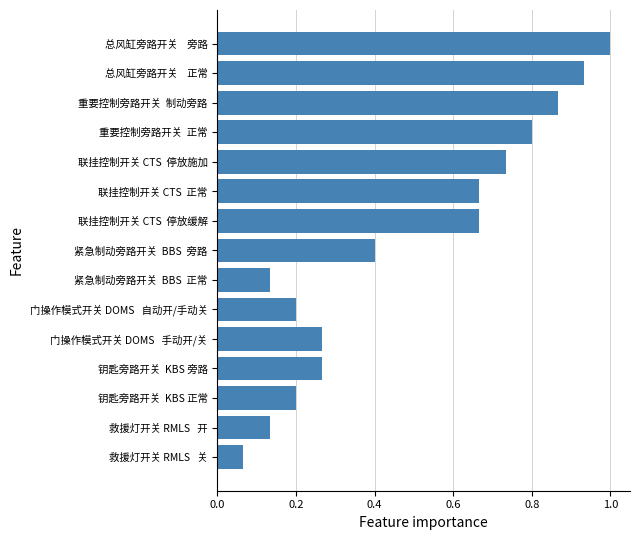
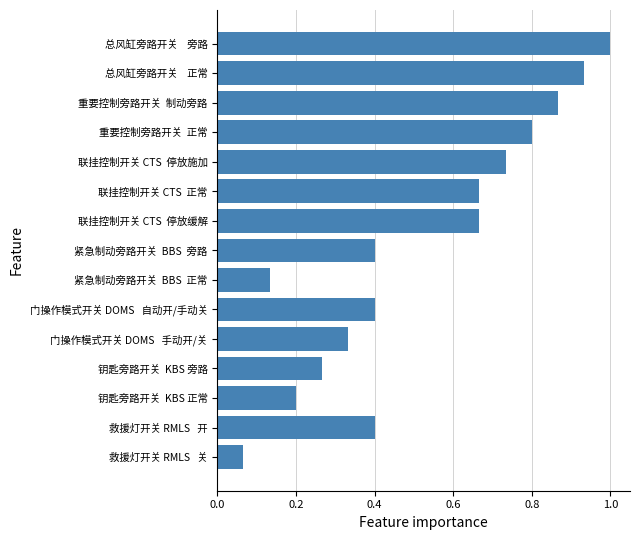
门操作模式开关 DOMS 自动开/手动关: 0.20 -> 0.40
门操作模式开关 DOMS 手动开/关: 0.27 -> 0.33
救援灯开关 RMLS 开: 0.13 -> 0.40
